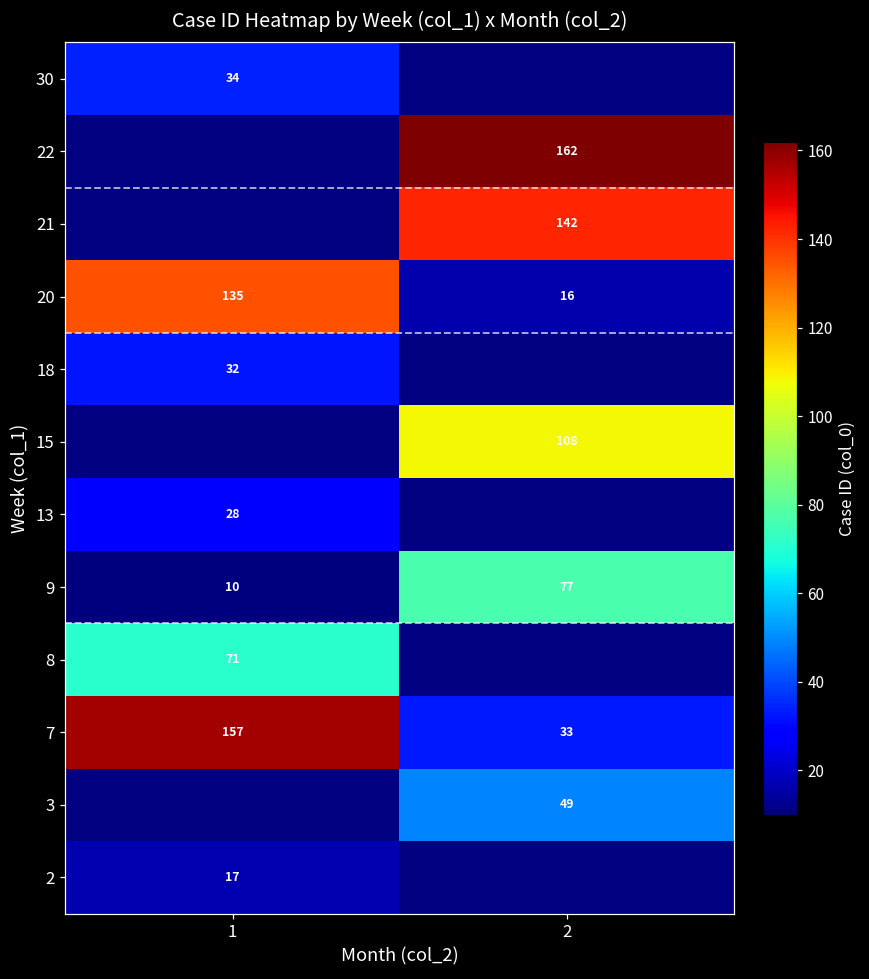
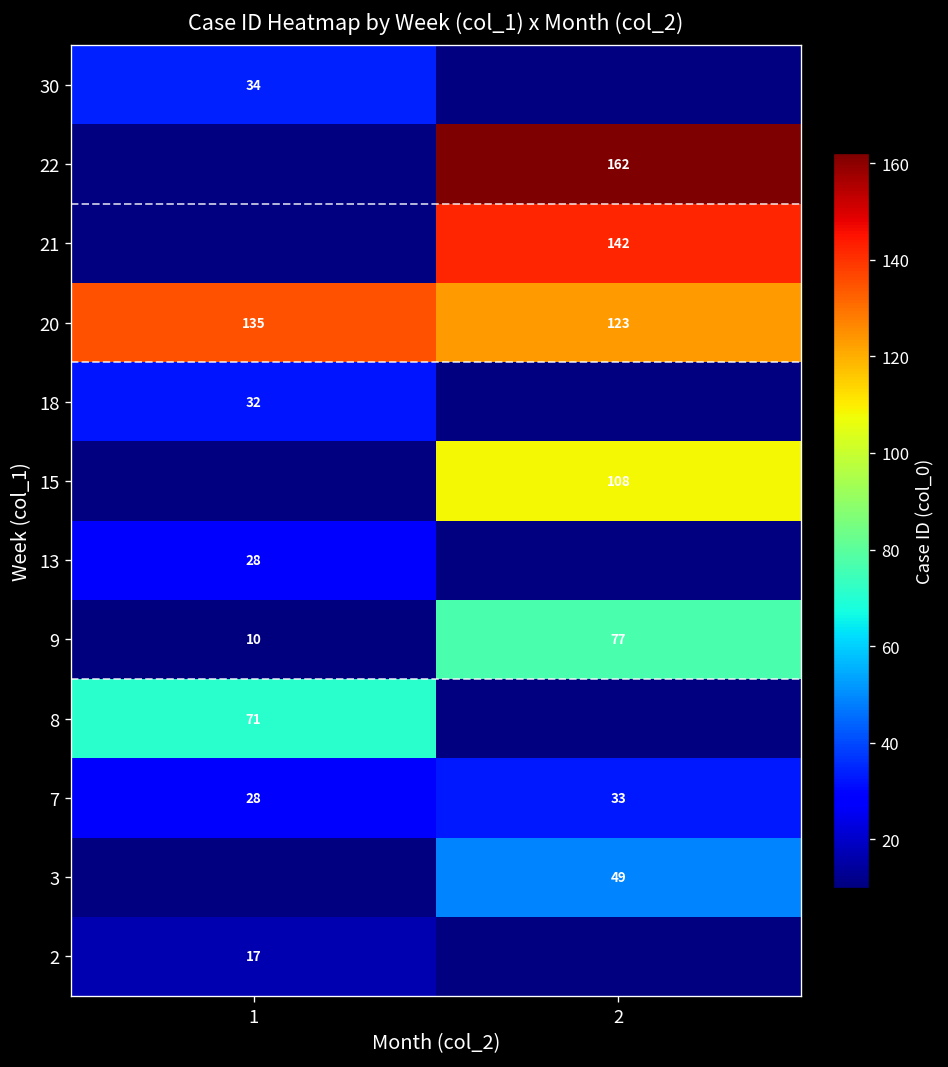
20, 2: 16 -> 123
7, 1: 157 -> 28
